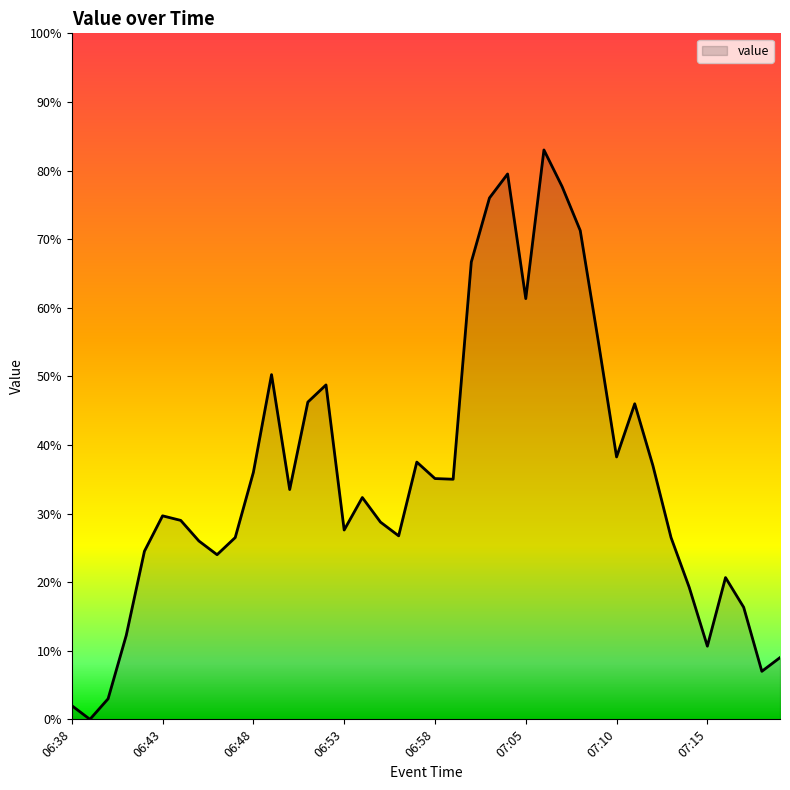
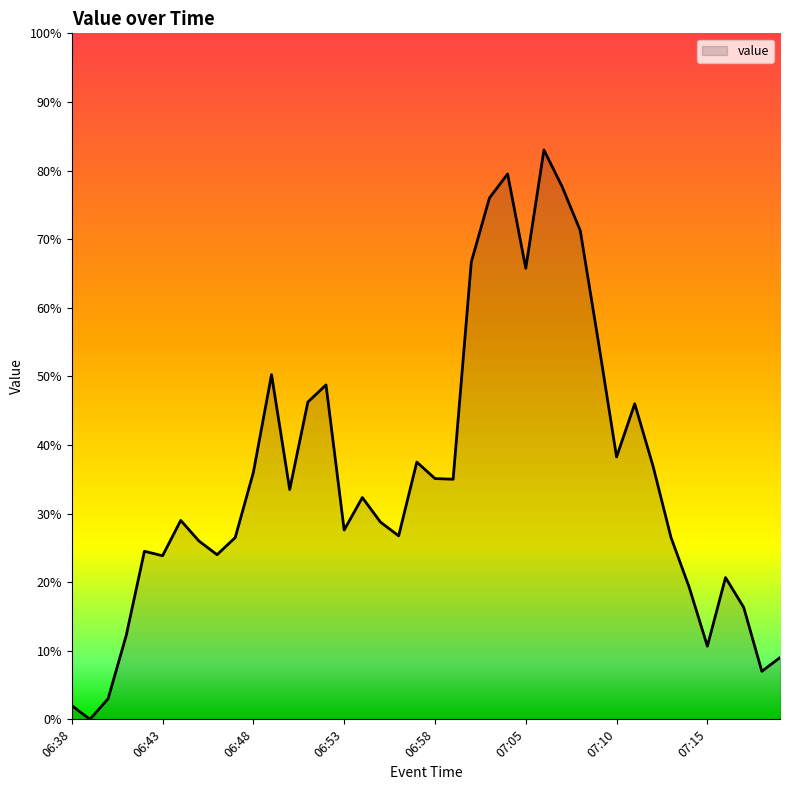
06:43: 30% -> 24%
07:05: 61% -> 66%
